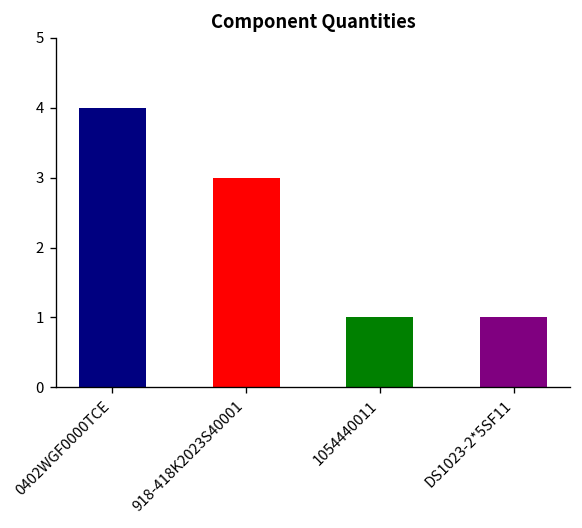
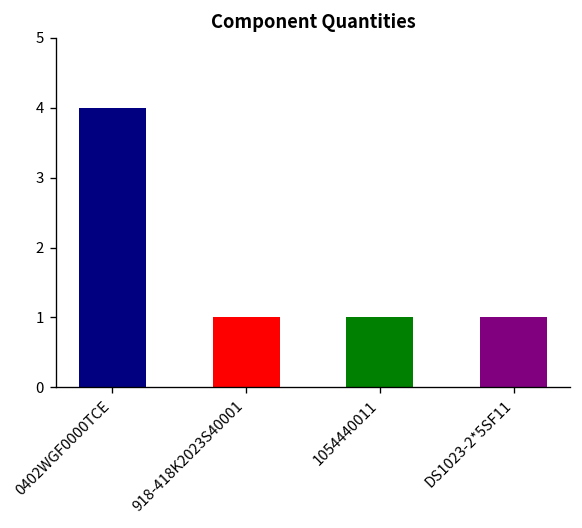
918-418K2023S40001: 3 -> 1
